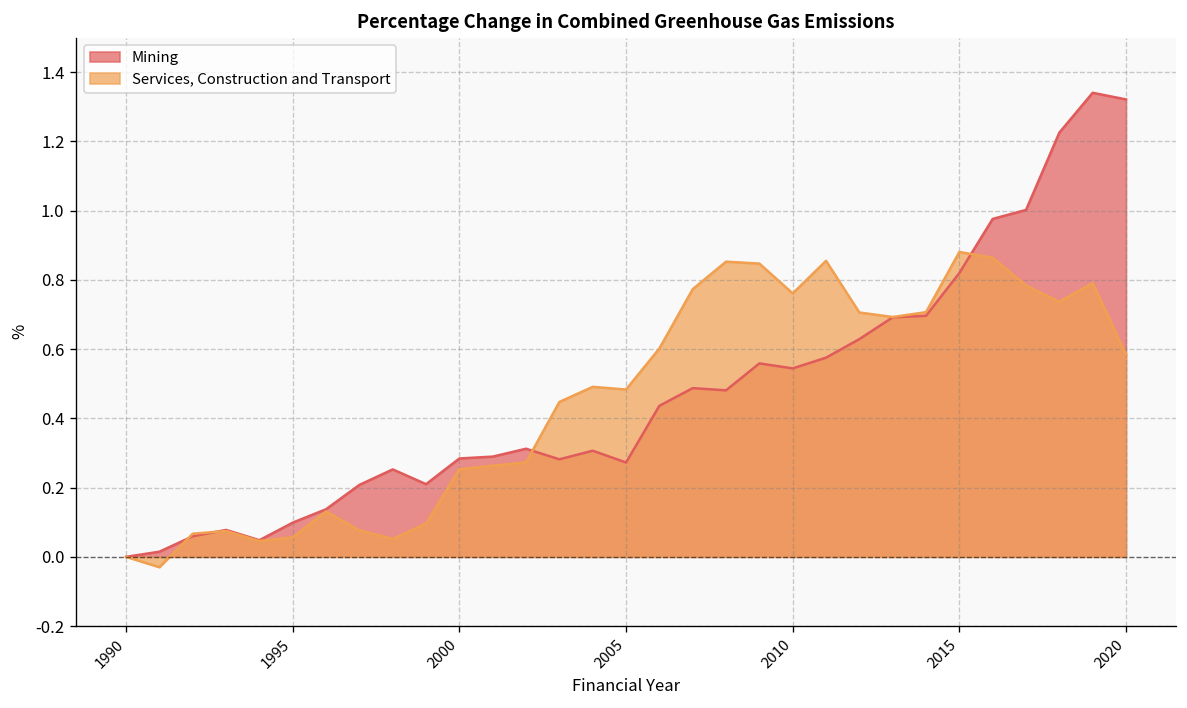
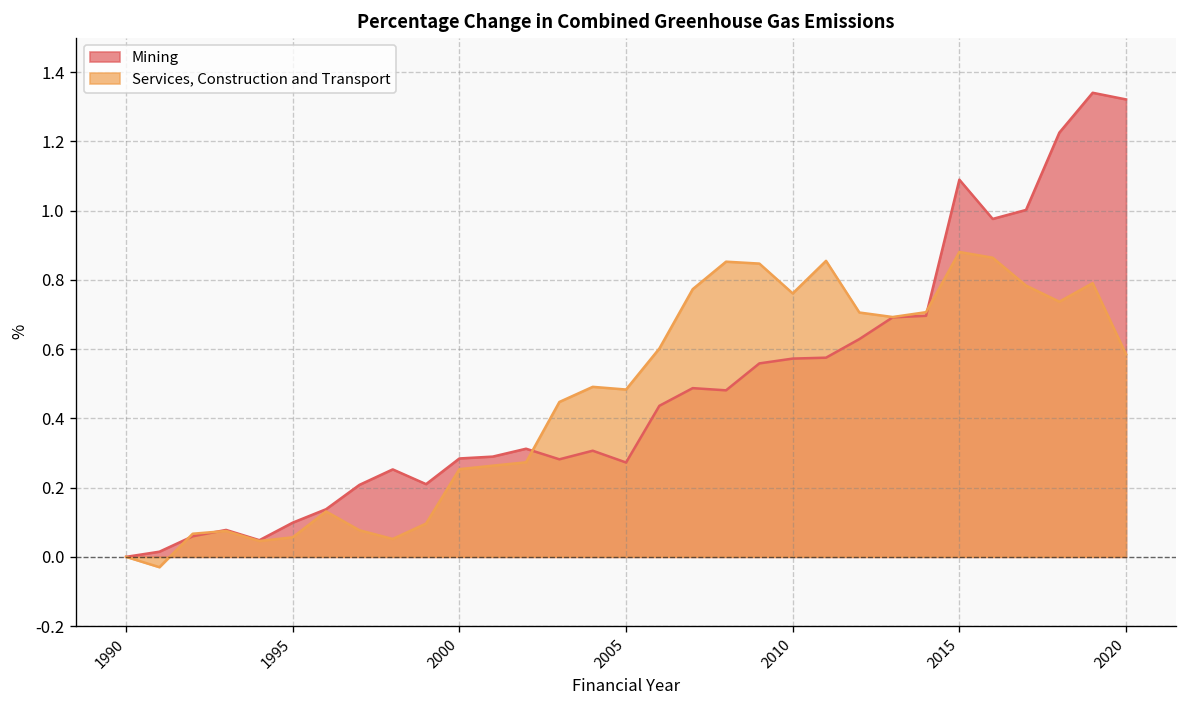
Mining, 2010: 0.54 -> 0.57
Mining, 2015: 0.82 -> 1.09
